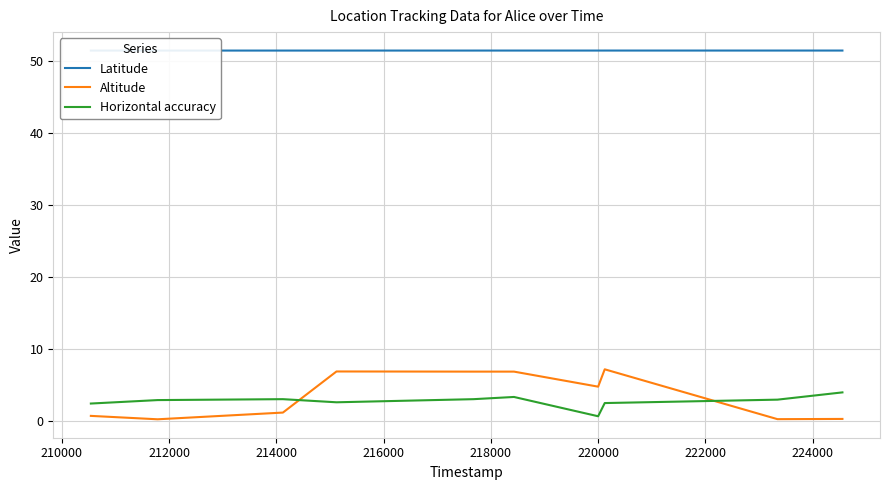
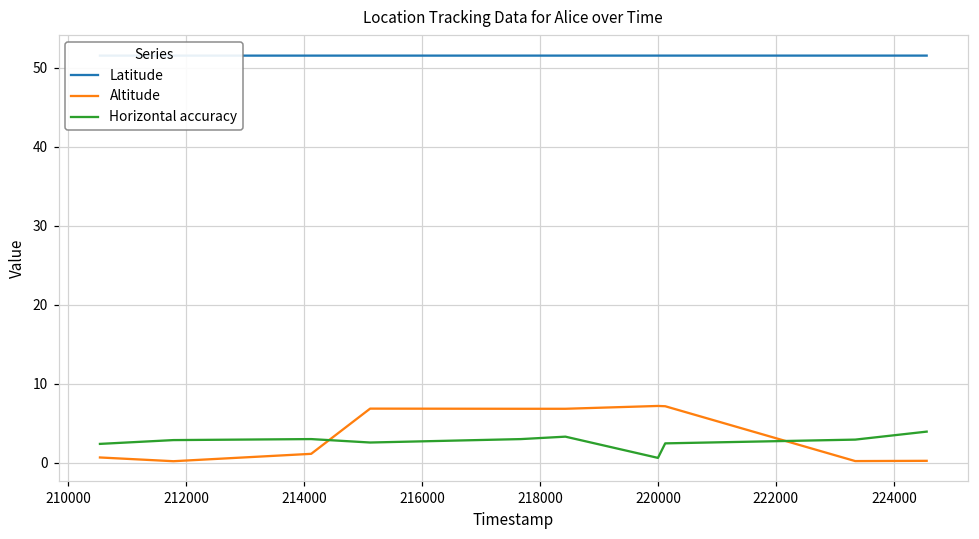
Altitude, 220000: 5 -> 7
